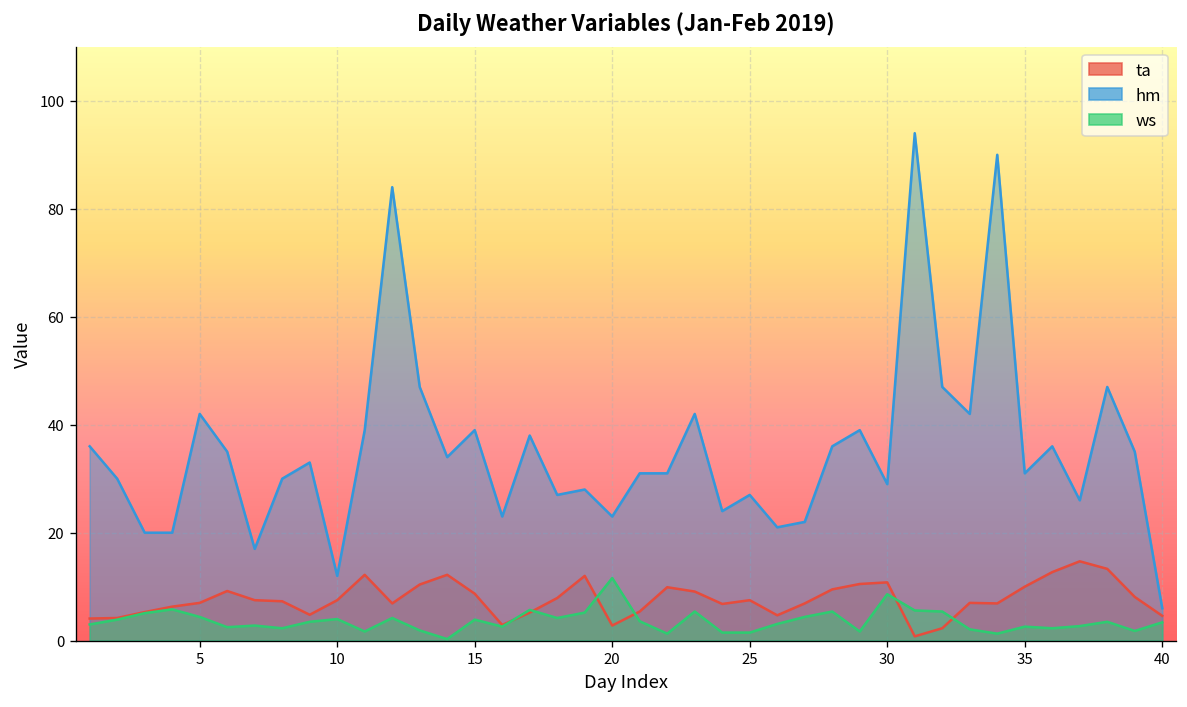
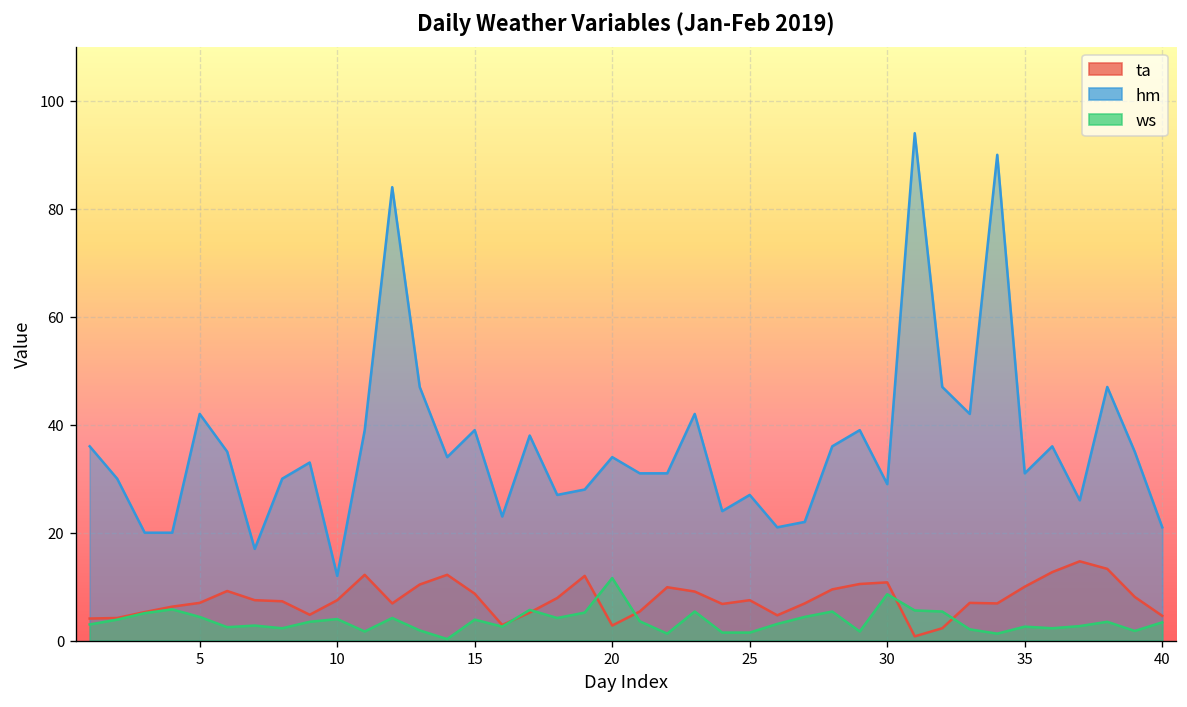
hm, 20: 23 -> 34
hm, 40: 6 -> 21
